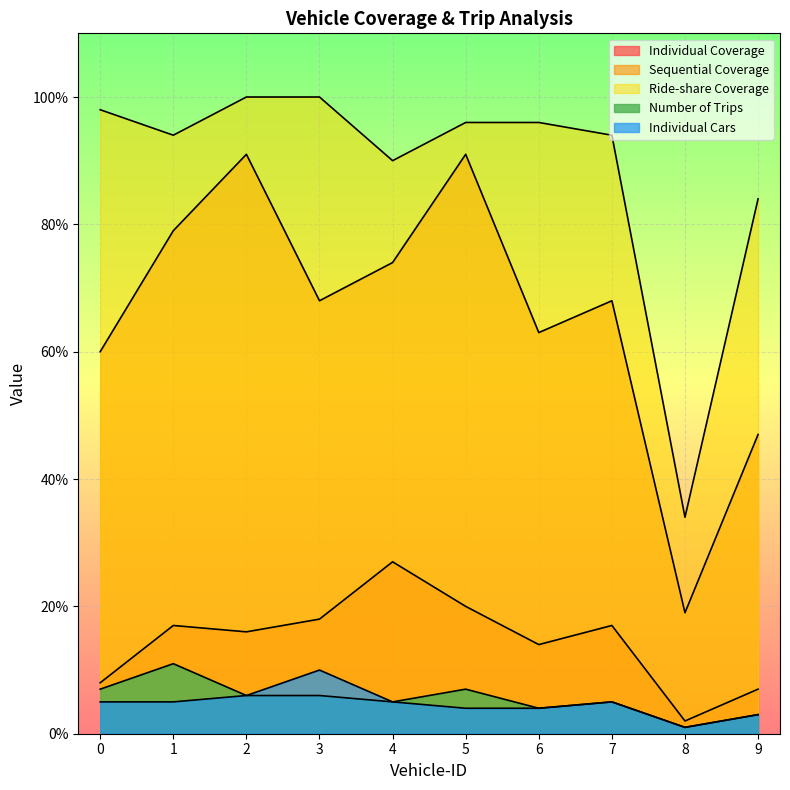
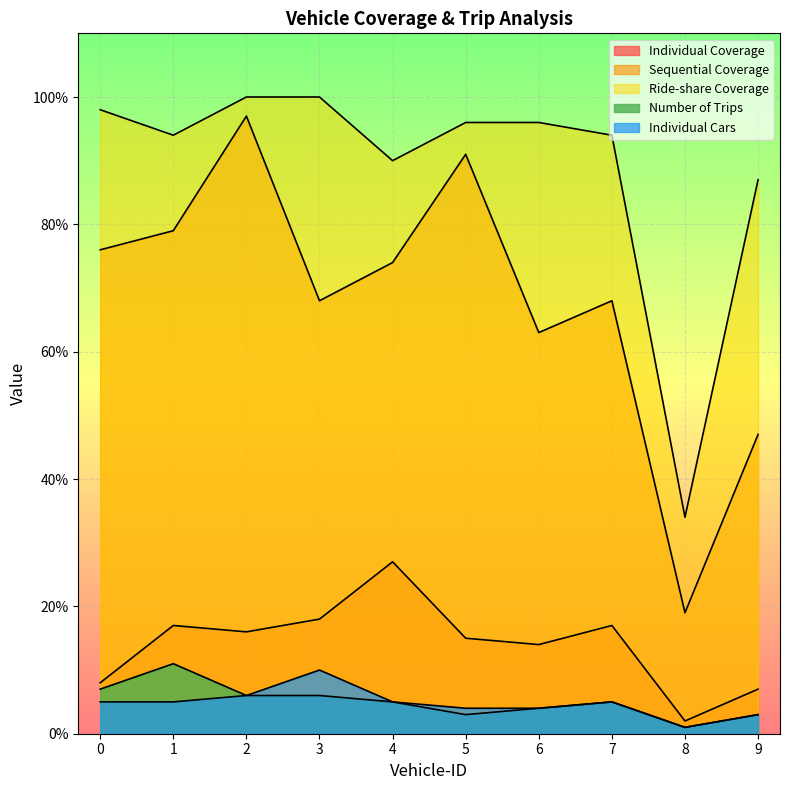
Sequential Coverage, 0: 60% -> 76%
Sequential Coverage, 2: 91% -> 97%
Individual Coverage, 5: 20% -> 15%
Number of Trips, 5: 7% -> 3%
Ride-share Coverage, 9: 84% -> 87%
